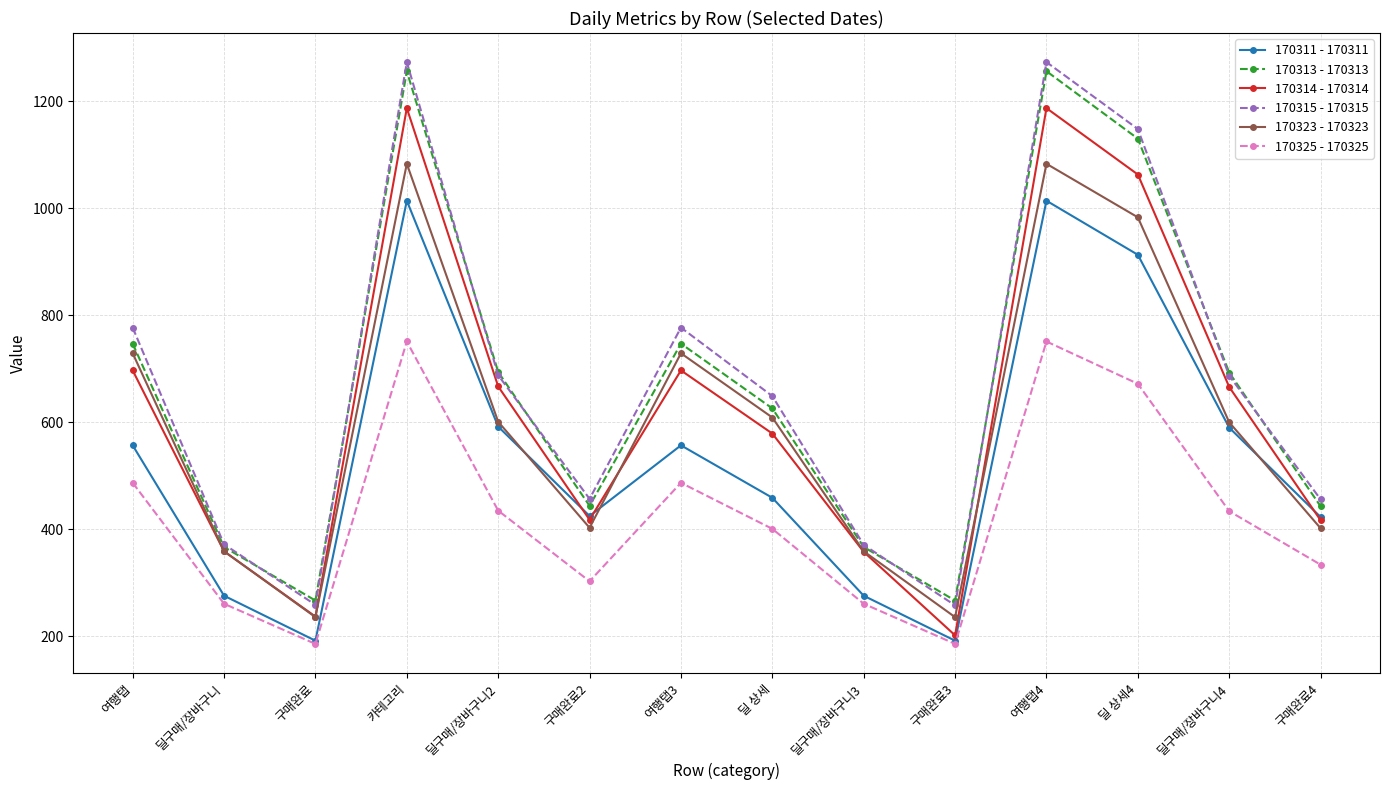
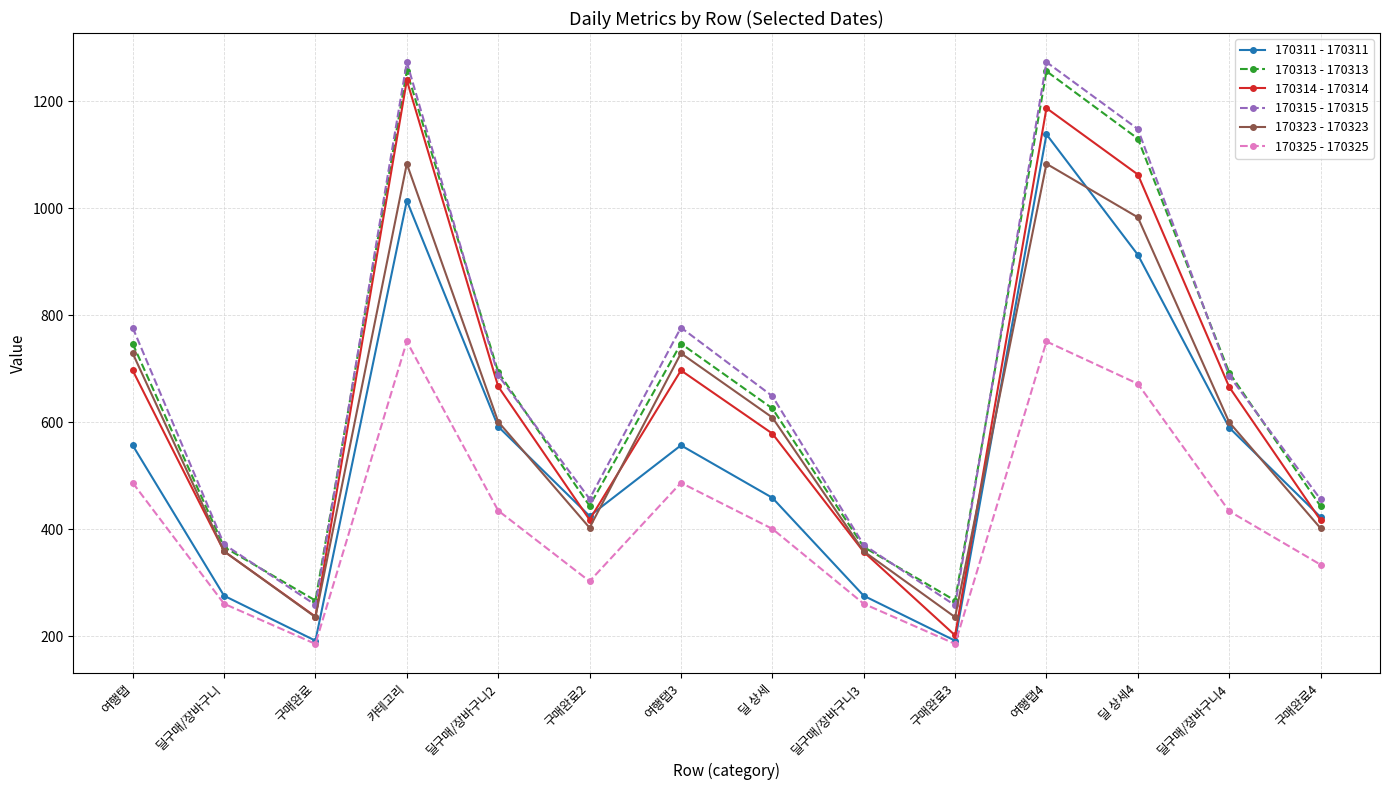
170314 - 170314, 카테고리: 1190 -> 1240
170311 - 170311, 여행탭4: 1010 -> 1140
